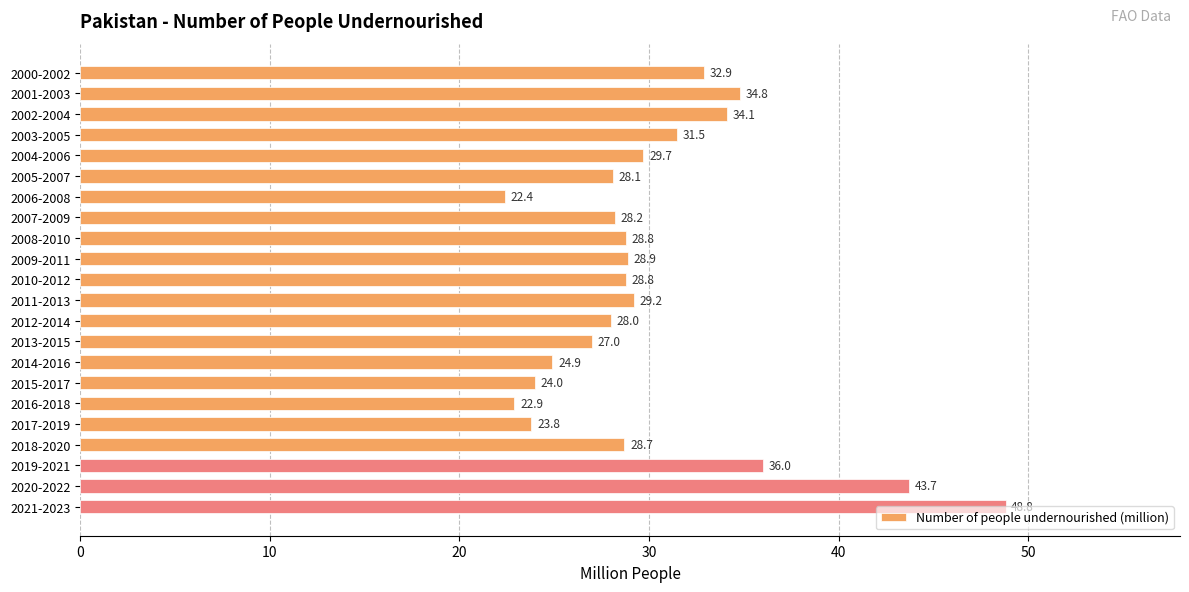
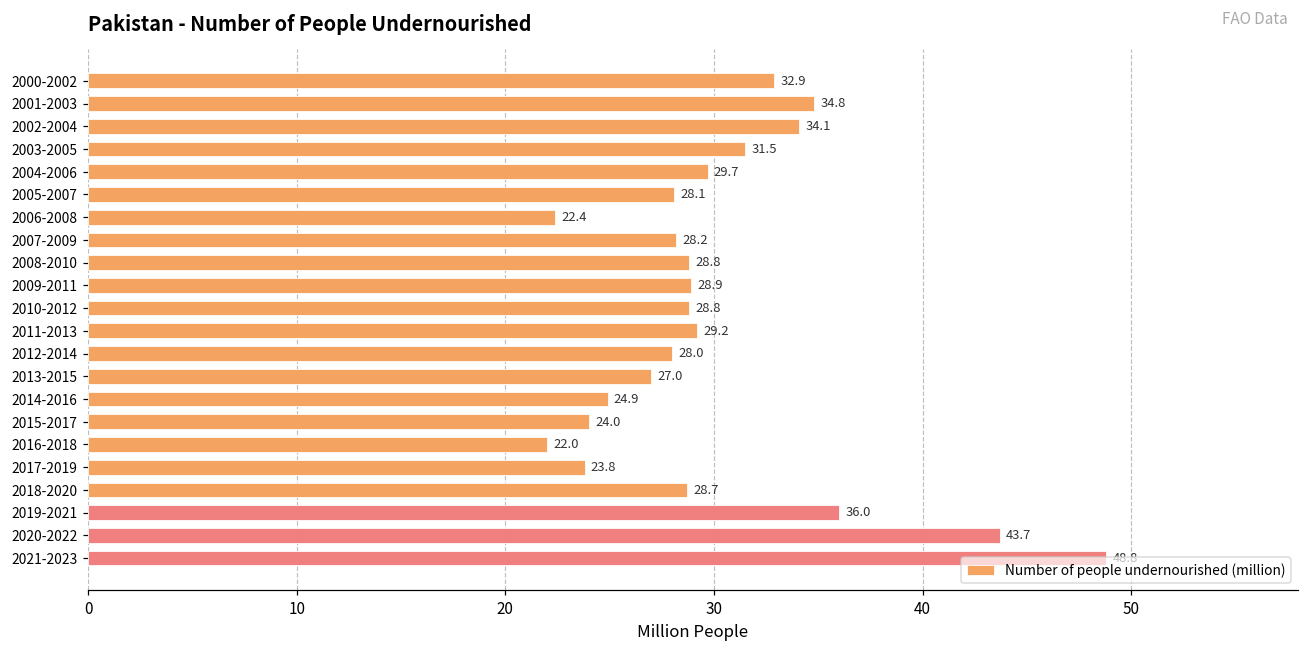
2016-2018: 22.9 -> 22.0
